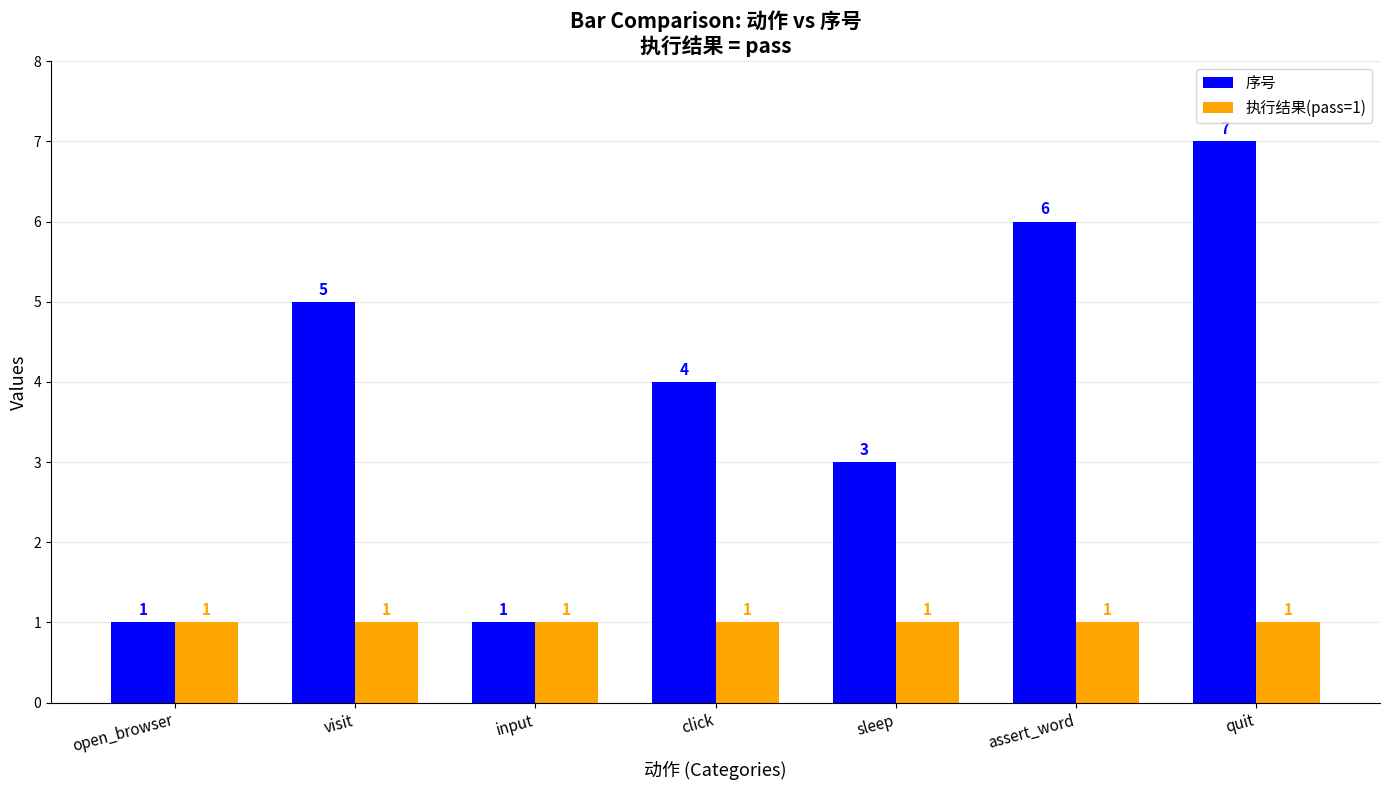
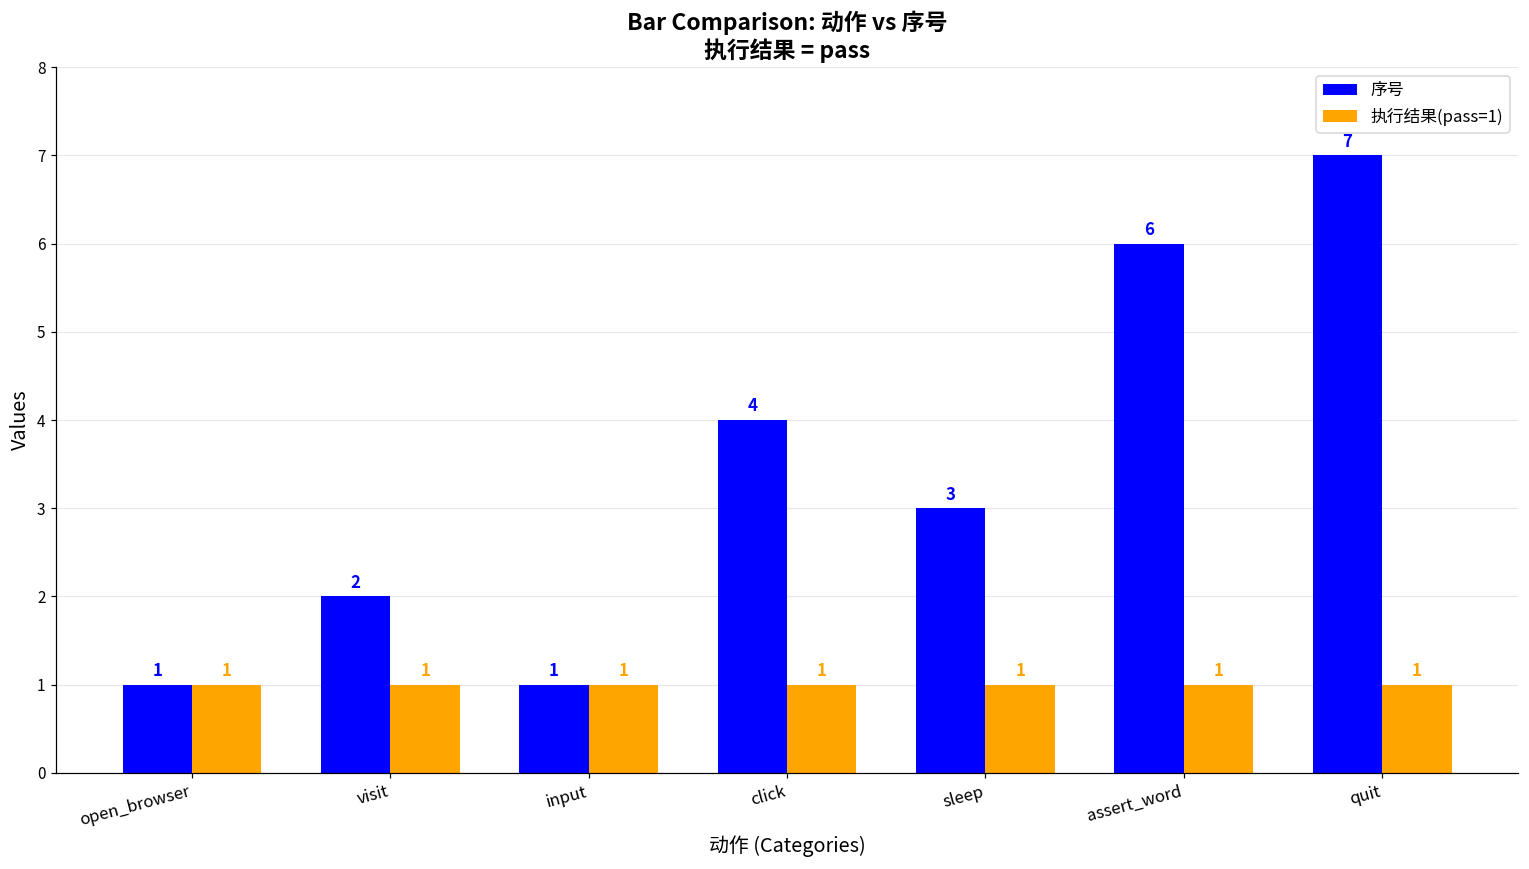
序号, visit: 5 -> 2
